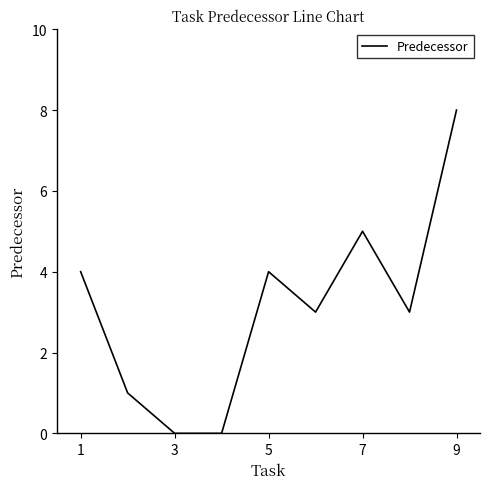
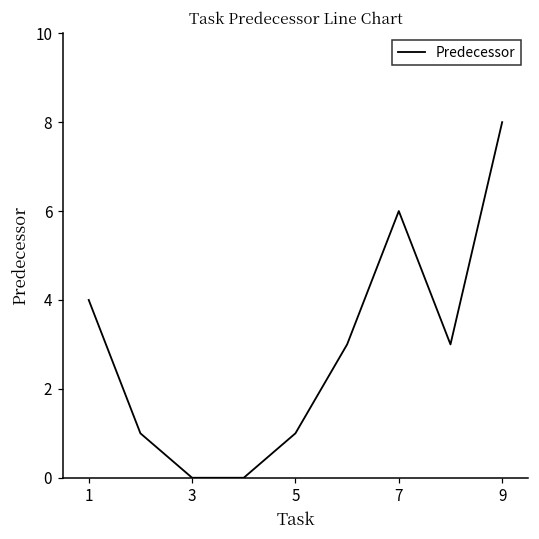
5: 4 -> 1
7: 5 -> 6
